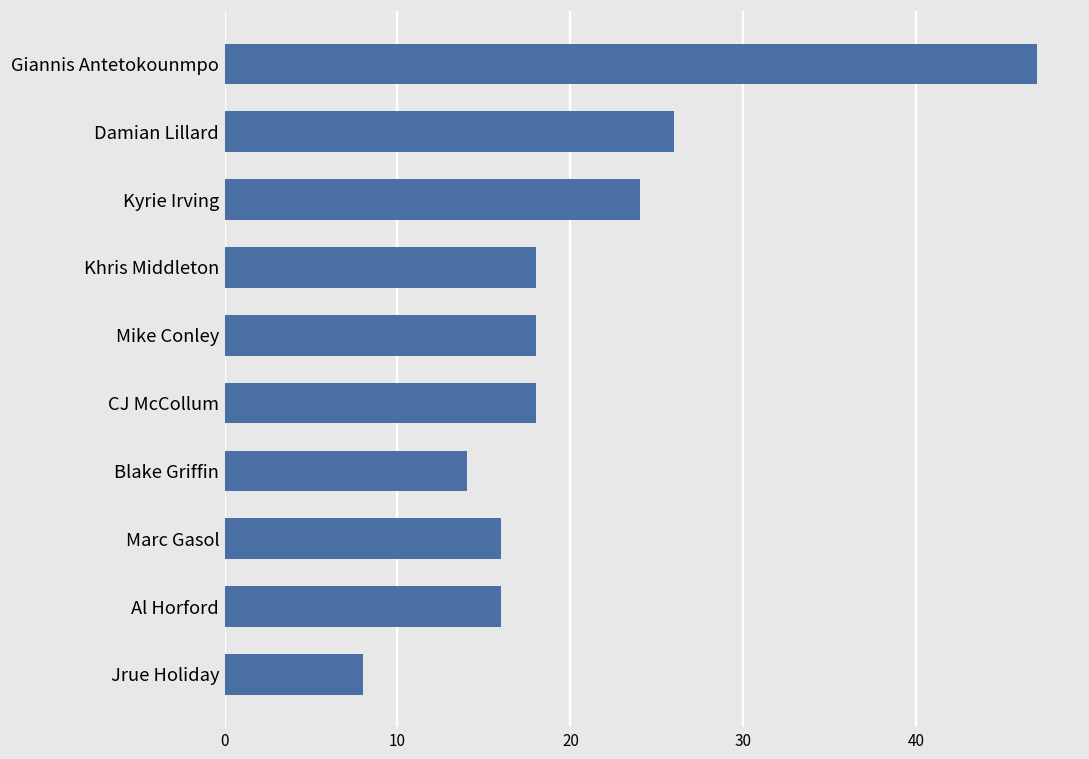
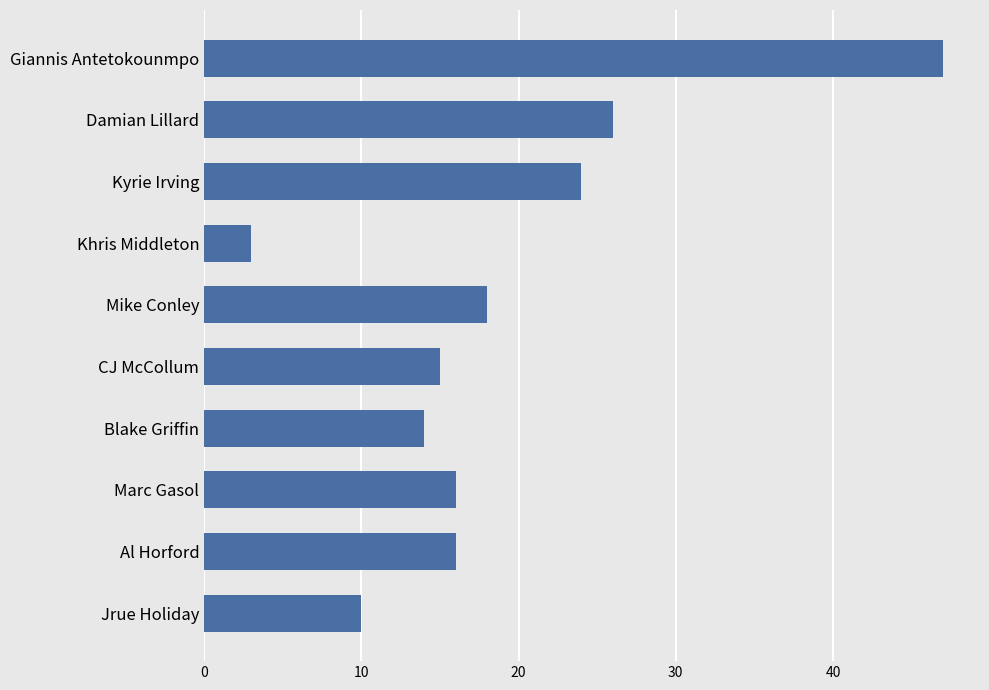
Khris Middleton: 18 -> 3
CJ McCollum: 18 -> 15
Jrue Holiday: 8 -> 10
